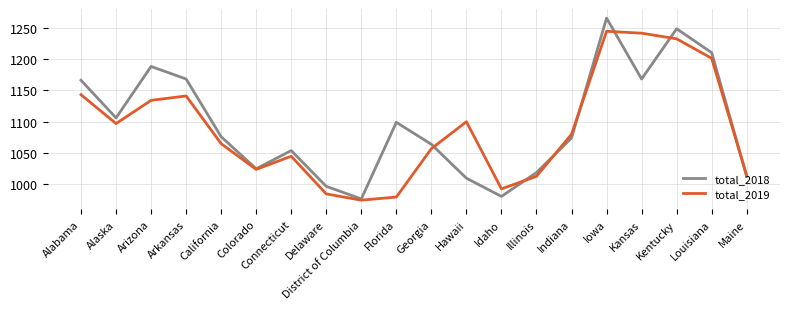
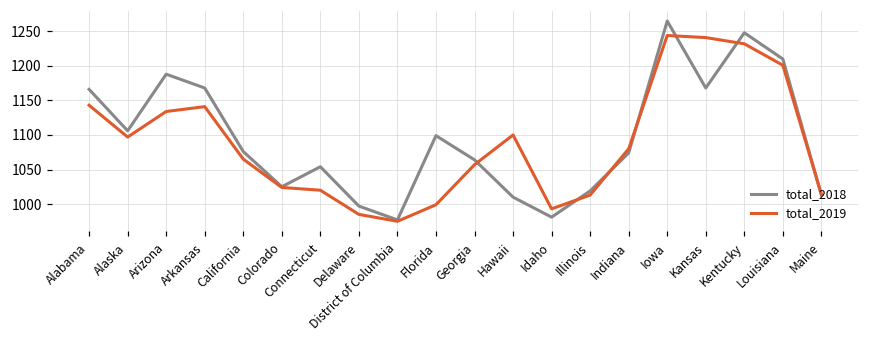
total_2019, Connecticut: 1050 -> 1020
total_2019, Florida: 980 -> 1000
